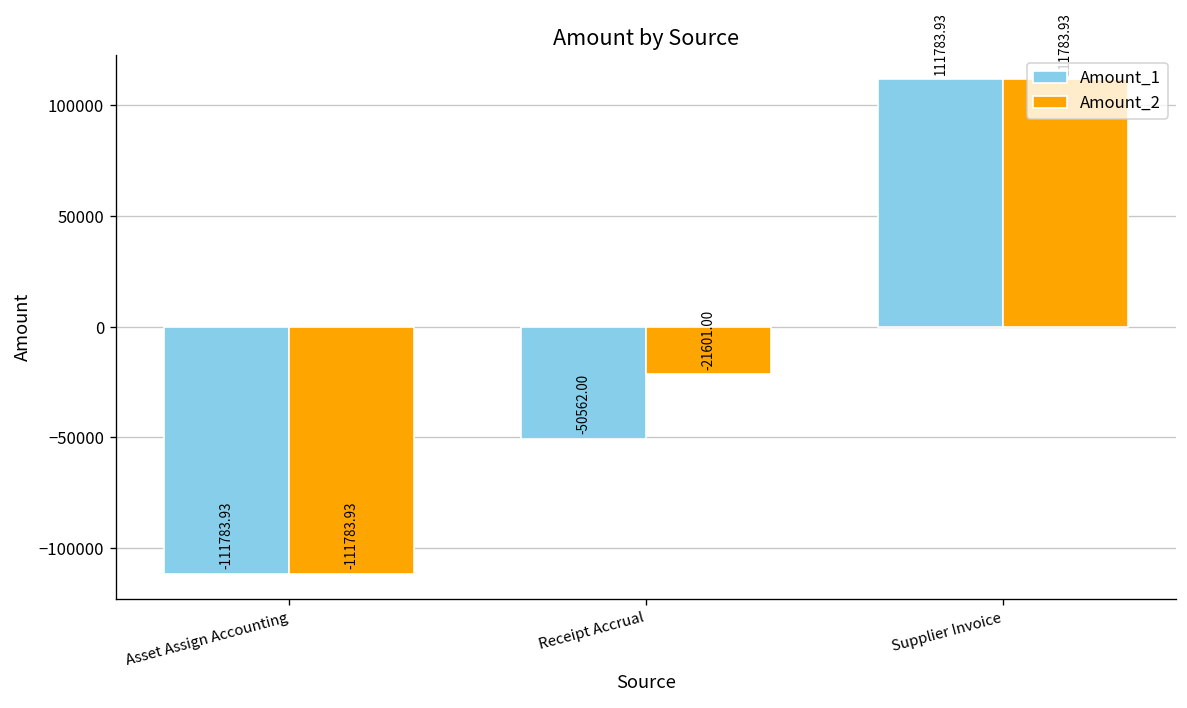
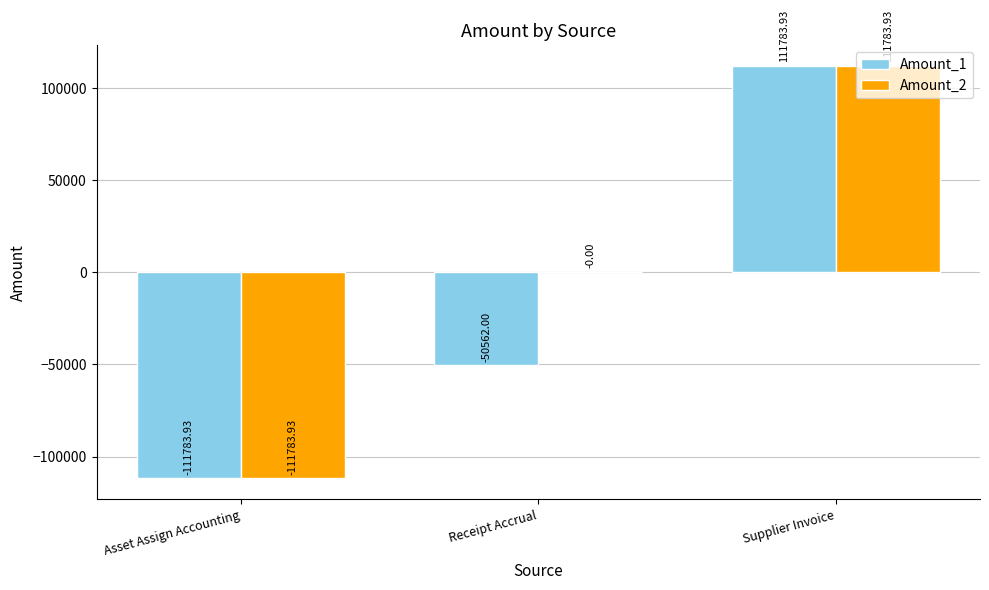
Amount_2, Receipt Accrual: -21601.00 -> -0.00
